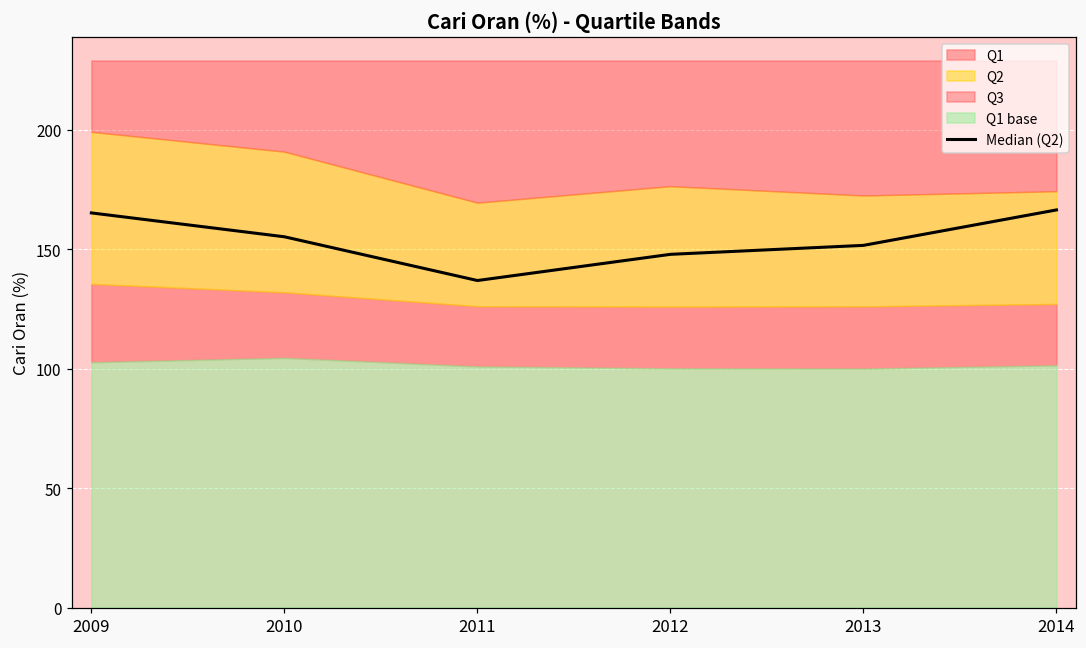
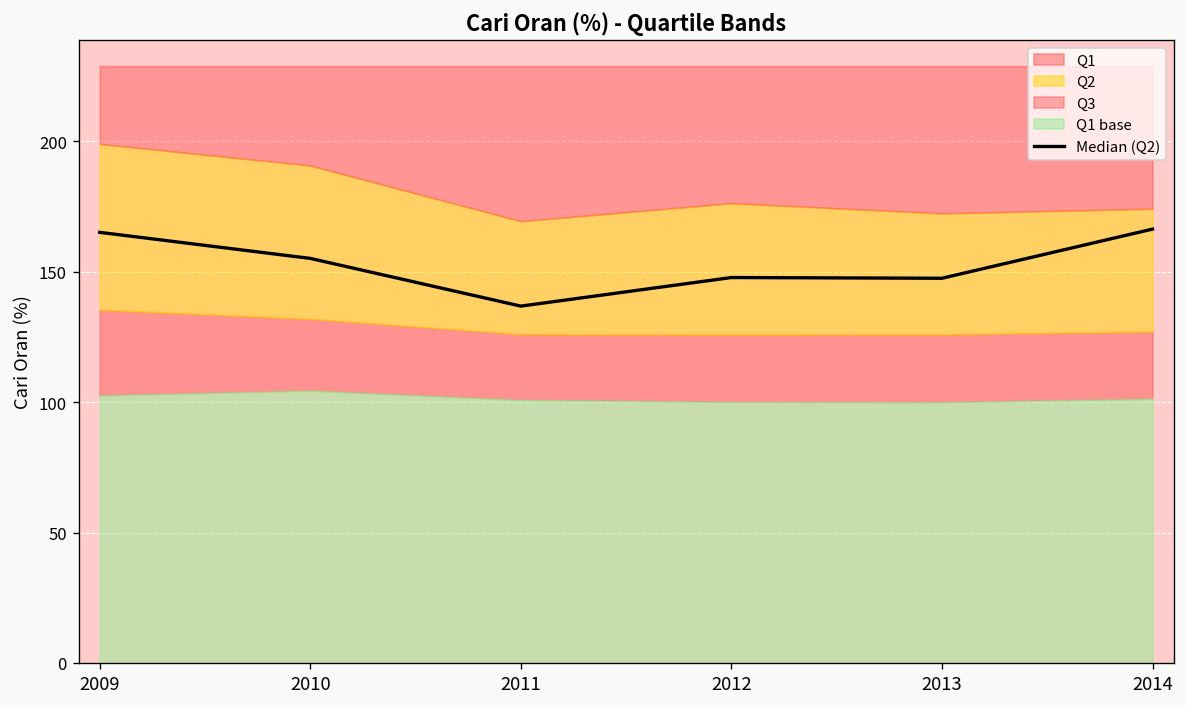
Median (Q2), 2013: 152 -> 148
